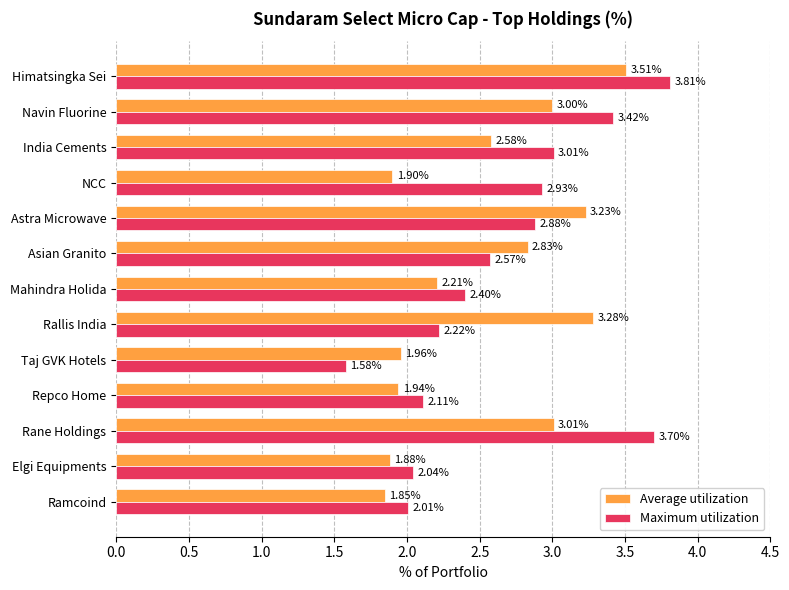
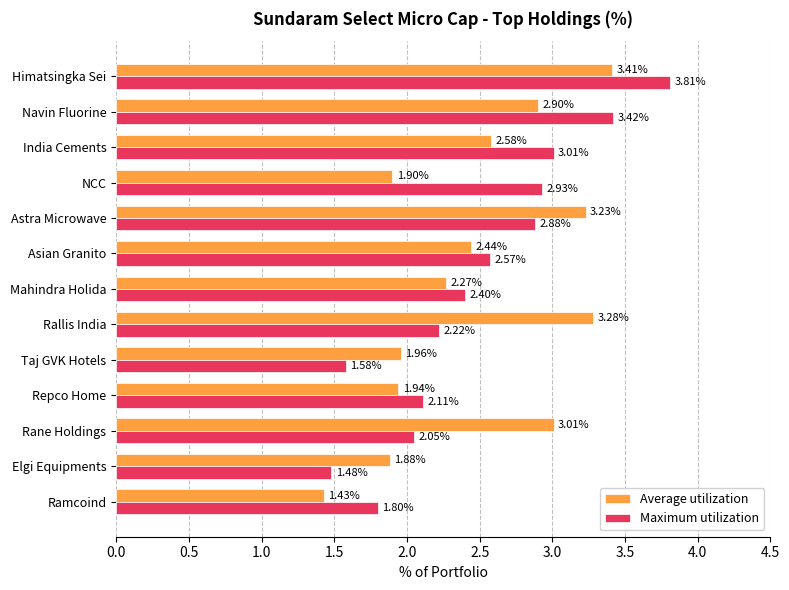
Average utilization, Himatsingka Sei: 3.51% -> 3.41%
Average utilization, Navin Fluorine: 3.00% -> 2.90%
Average utilization, Asian Granito: 2.83% -> 2.44%
Average utilization, Mahindra Holida: 2.21% -> 2.27%
Maximum utilization, Rane Holdings: 3.70% -> 2.05%
Maximum utilization, Elgi Equipments: 2.04% -> 1.48%
Average utilization, Ramcoind: 1.85% -> 1.43%
Maximum utilization, Ramcoind: 2.01% -> 1.80%
